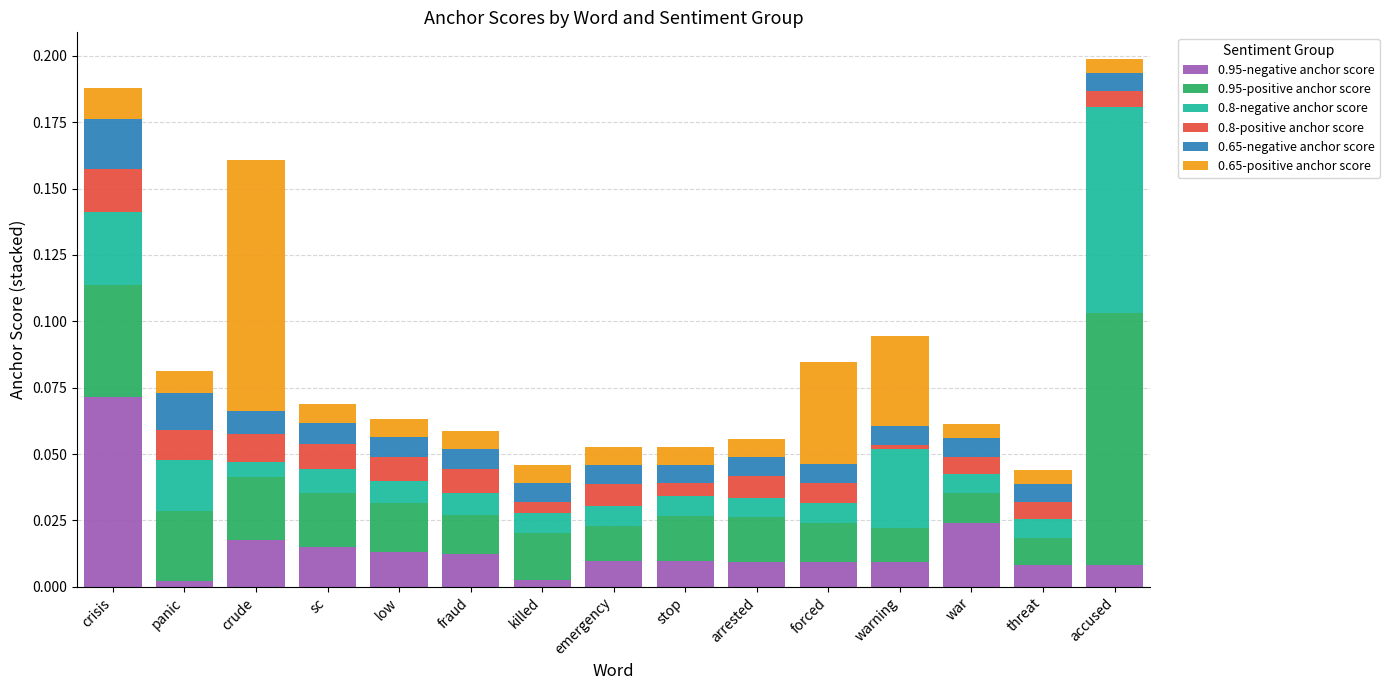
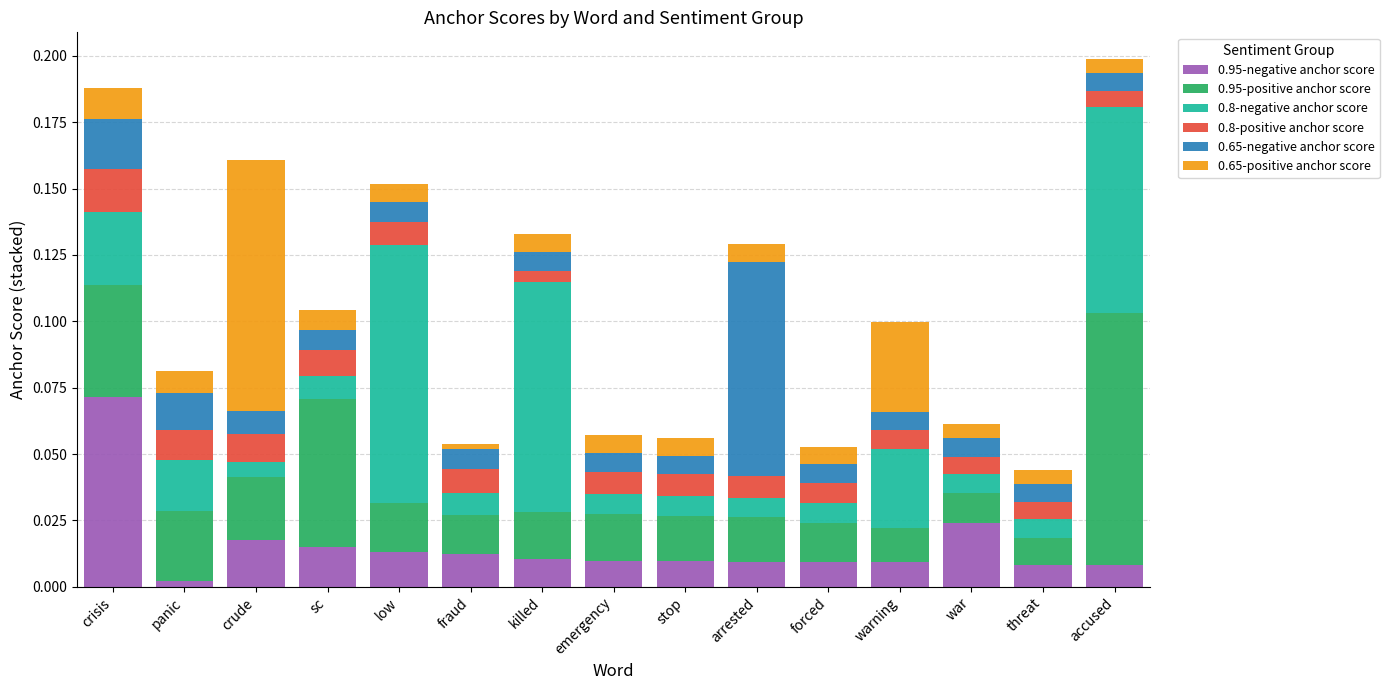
0.95-positive anchor score, sc: 0.020 -> 0.056
0.8-negative anchor score, low: 0.008 -> 0.097
0.65-positive anchor score, fraud: 0.007 -> 0.002
0.95-negative anchor score, killed: 0.003 -> 0.010
0.8-negative anchor score, killed: 0.008 -> 0.087
0.95-positive anchor score, emergency: 0.013 -> 0.018
0.8-positive anchor score, stop: 0.005 -> 0.008
0.65-negative anchor score, arrested: 0.007 -> 0.081
0.65-positive anchor score, forced: 0.038 -> 0.006
0.8-positive anchor score, warning: 0.002 -> 0.007
